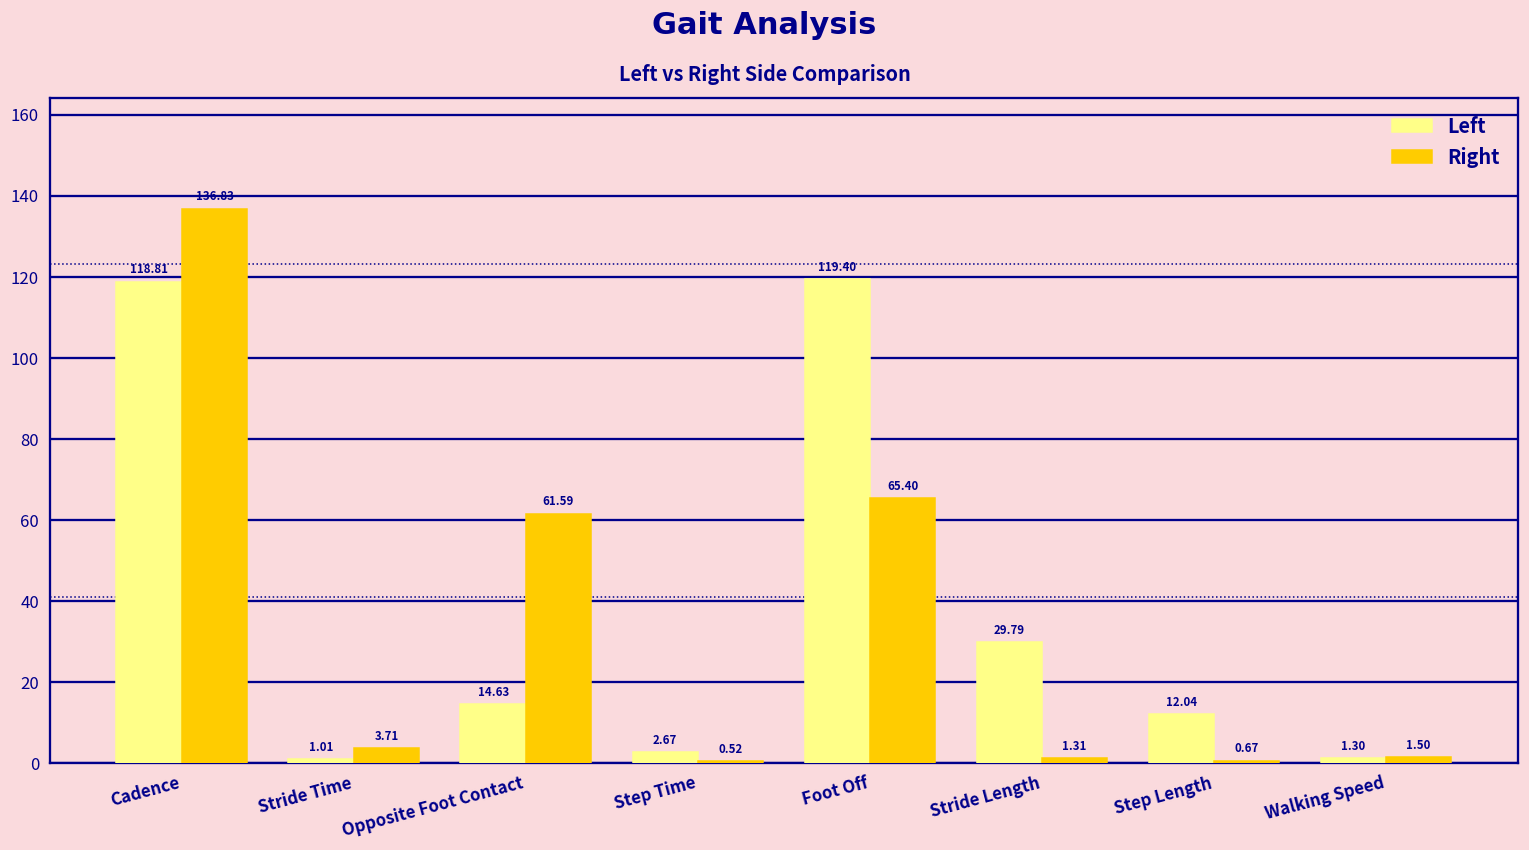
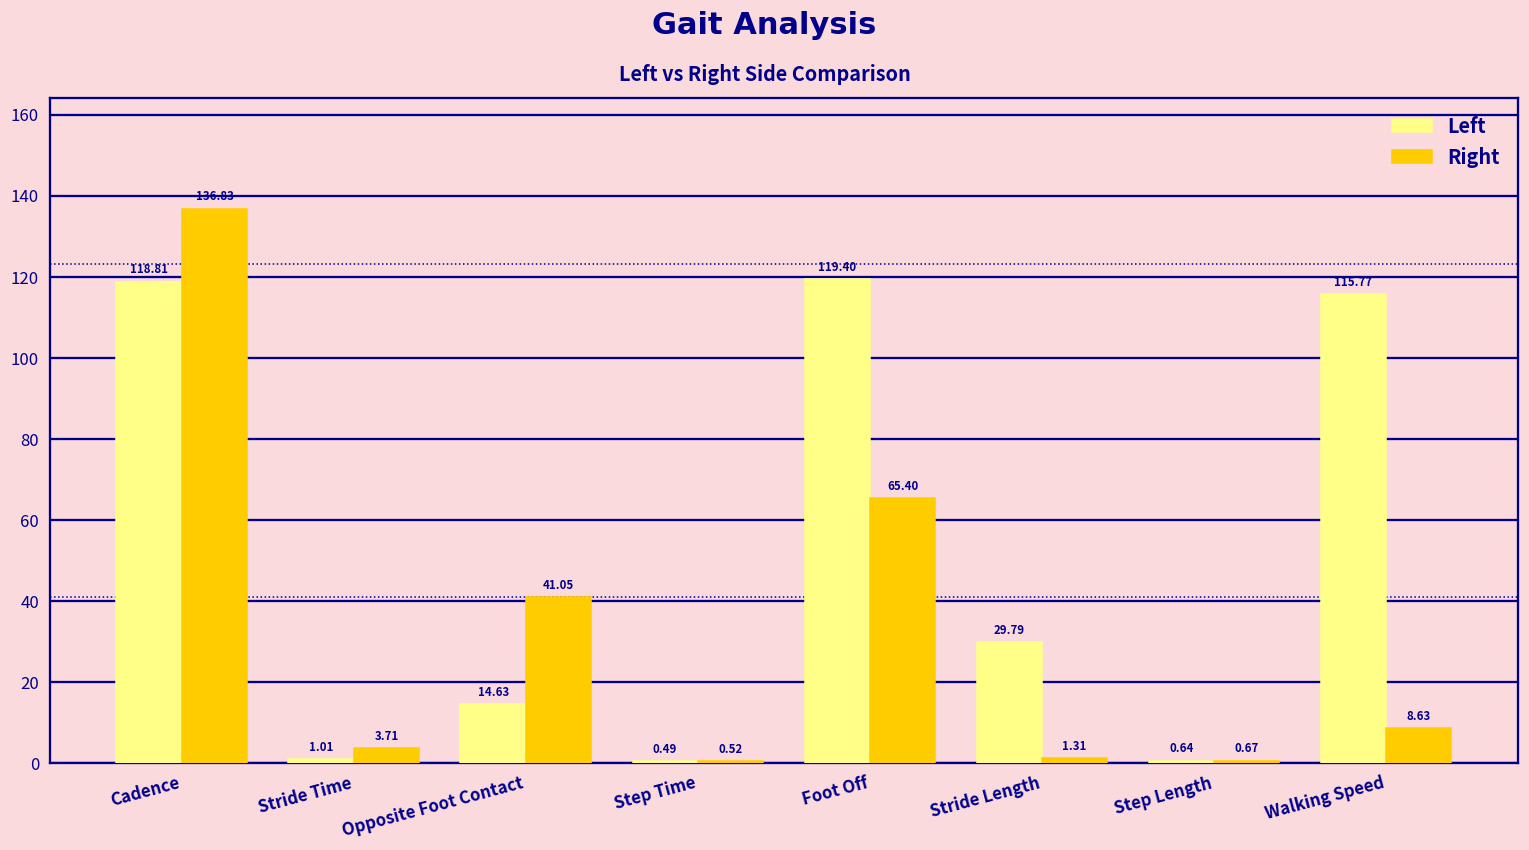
Right, Opposite Foot Contact: 61.59 -> 41.05
Left, Step Time: 2.67 -> 0.49
Left, Step Length: 12.04 -> 0.64
Left, Walking Speed: 1.30 -> 115.77
Right, Walking Speed: 1.50 -> 8.63
